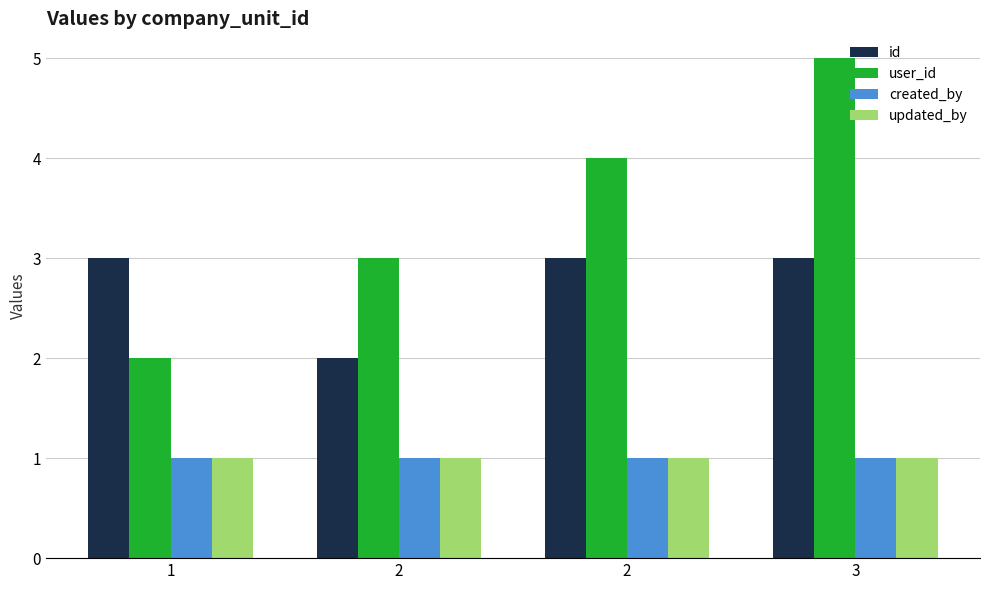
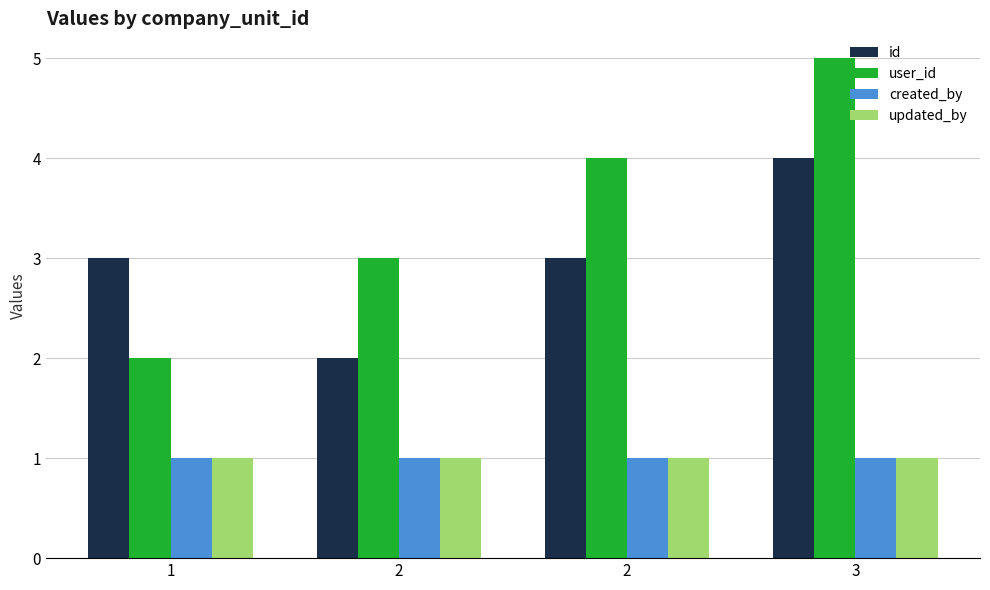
id, 3: 3 -> 4
